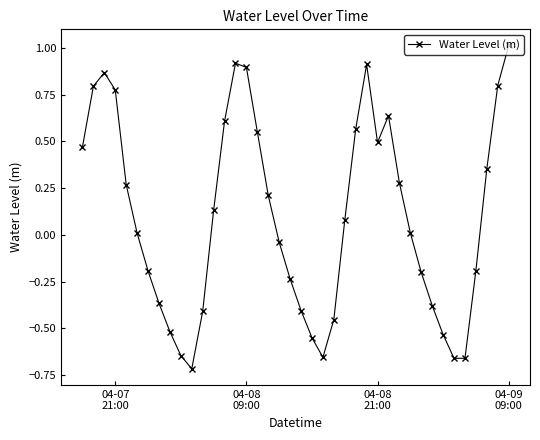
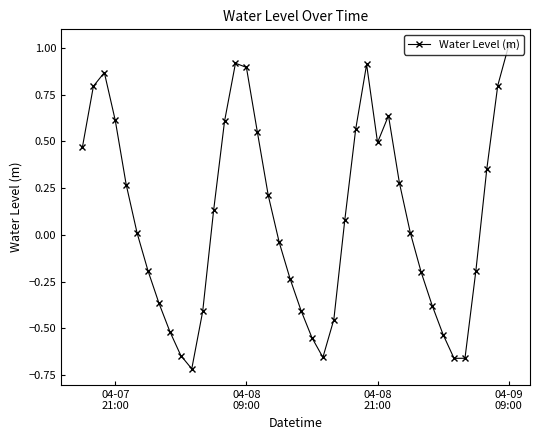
04-07 21:00: 0.78 -> 0.61
